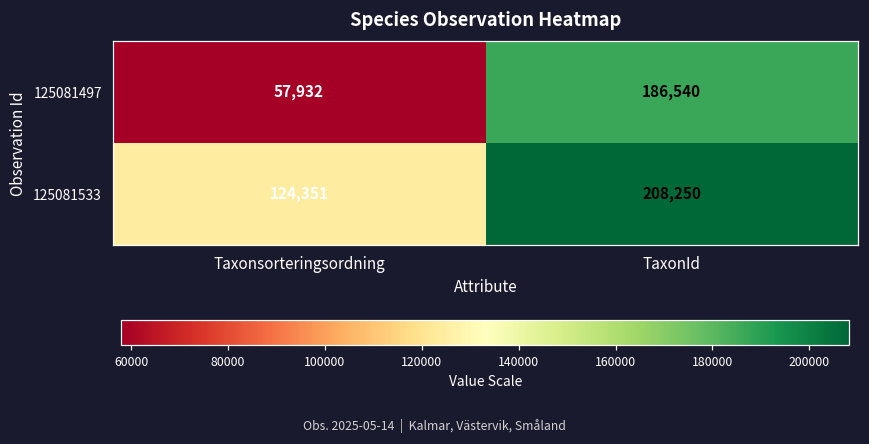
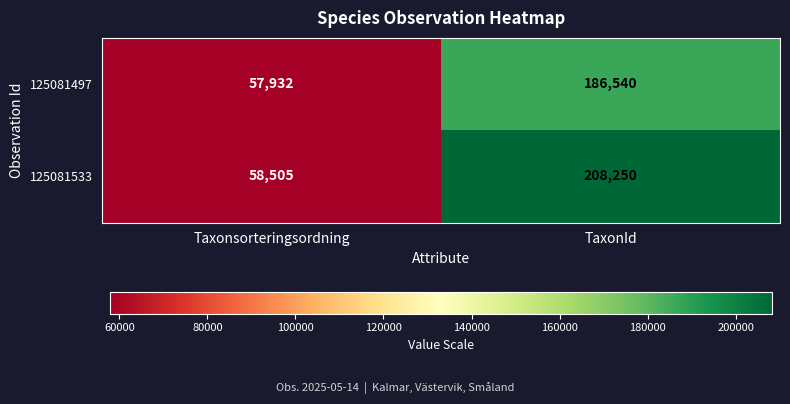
125081533, Taxonsorteringsordning: 124,351 -> 58,505
